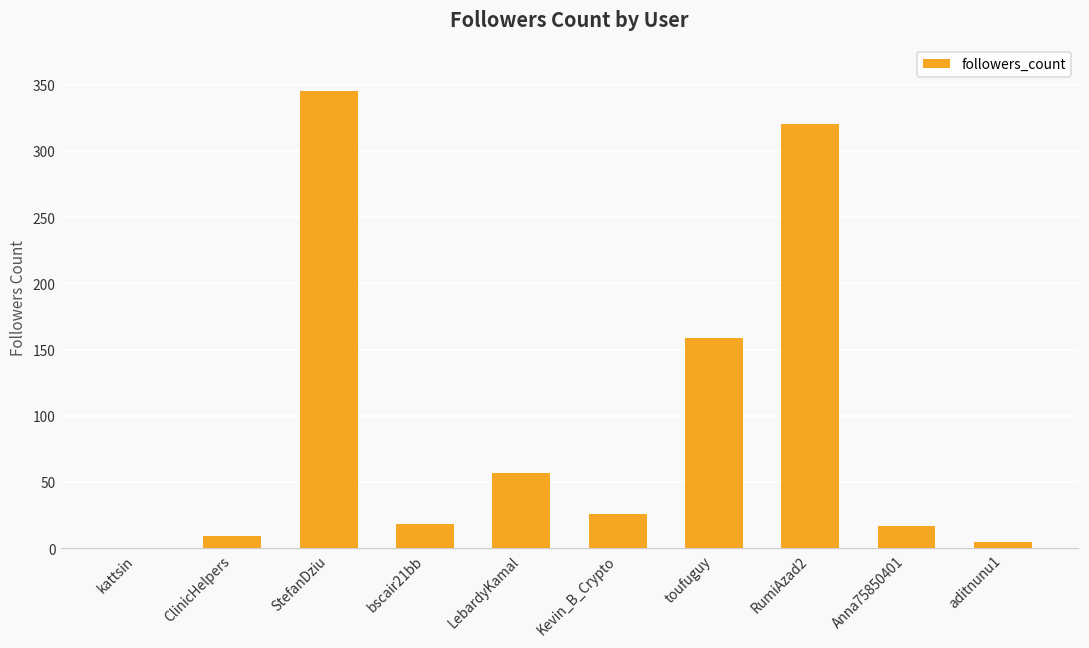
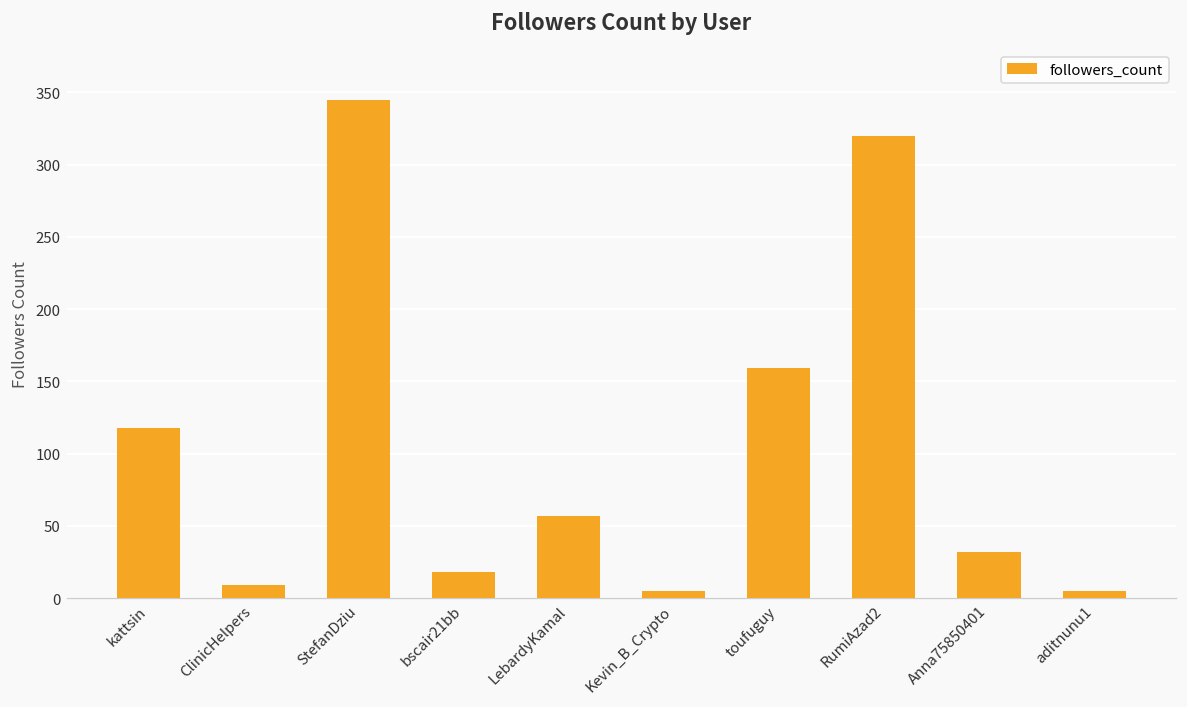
kattsin: 0 -> 118
Kevin_B_Crypto: 26 -> 5
Anna75850401: 17 -> 32
